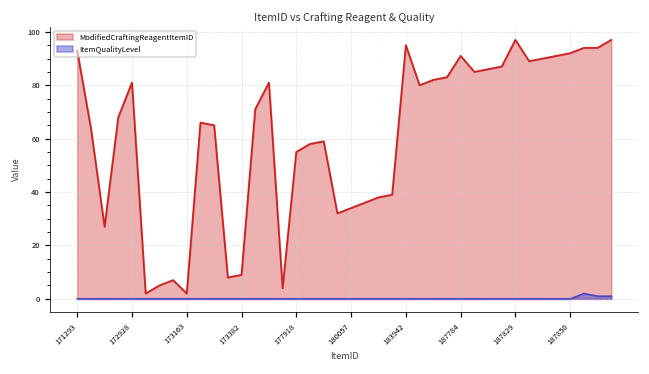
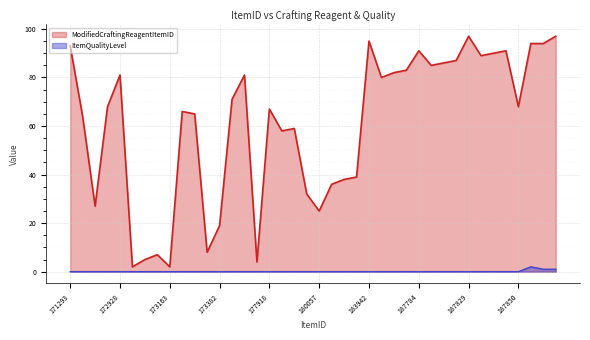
ModifiedCraftingReagentItemID, 173382: 9 -> 19
ModifiedCraftingReagentItemID, 177918: 55 -> 67
ModifiedCraftingReagentItemID, 180057: 34 -> 25
ModifiedCraftingReagentItemID, 187850: 92 -> 68
